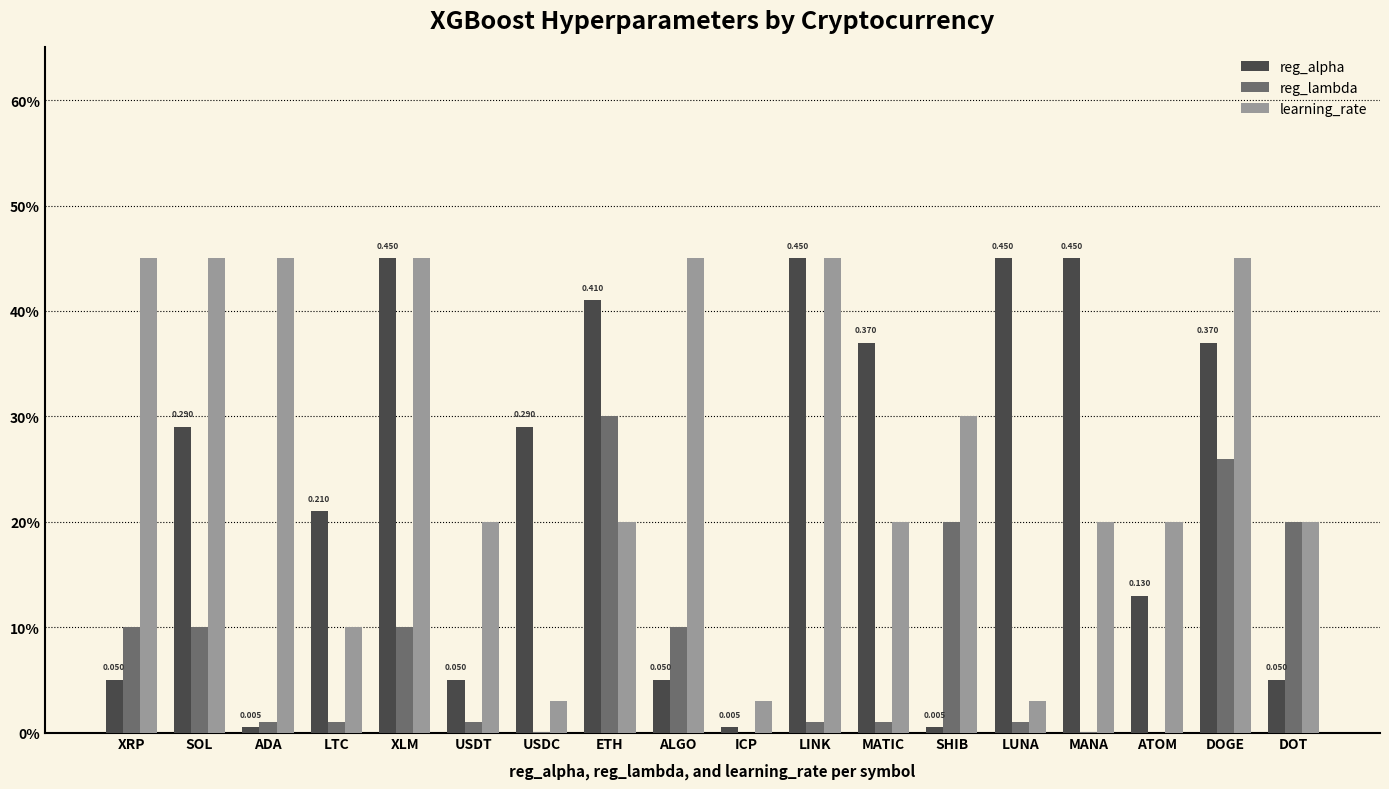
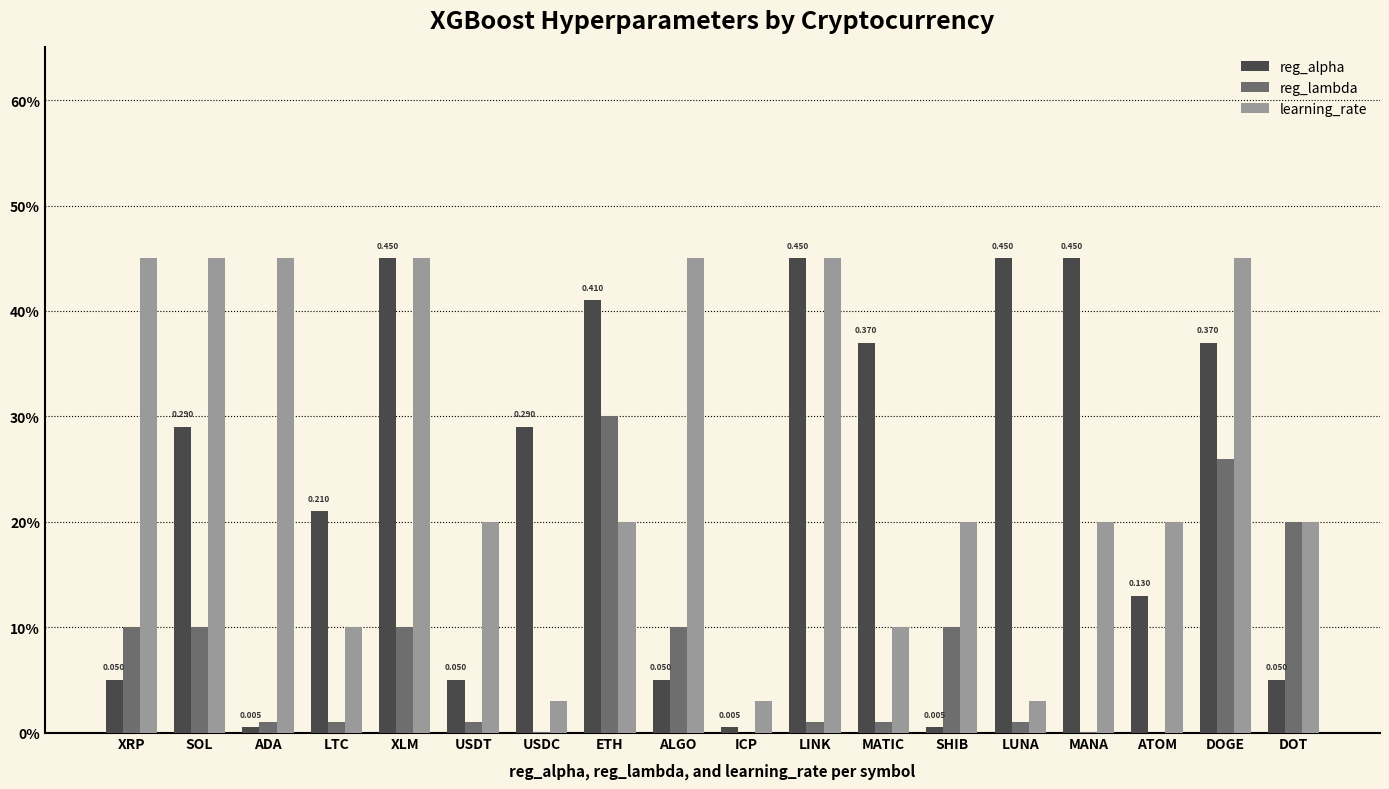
learning_rate, MATIC: 20.0% -> 10.0%
reg_lambda, SHIB: 20.0% -> 10.0%
learning_rate, SHIB: 30.0% -> 20.0%
